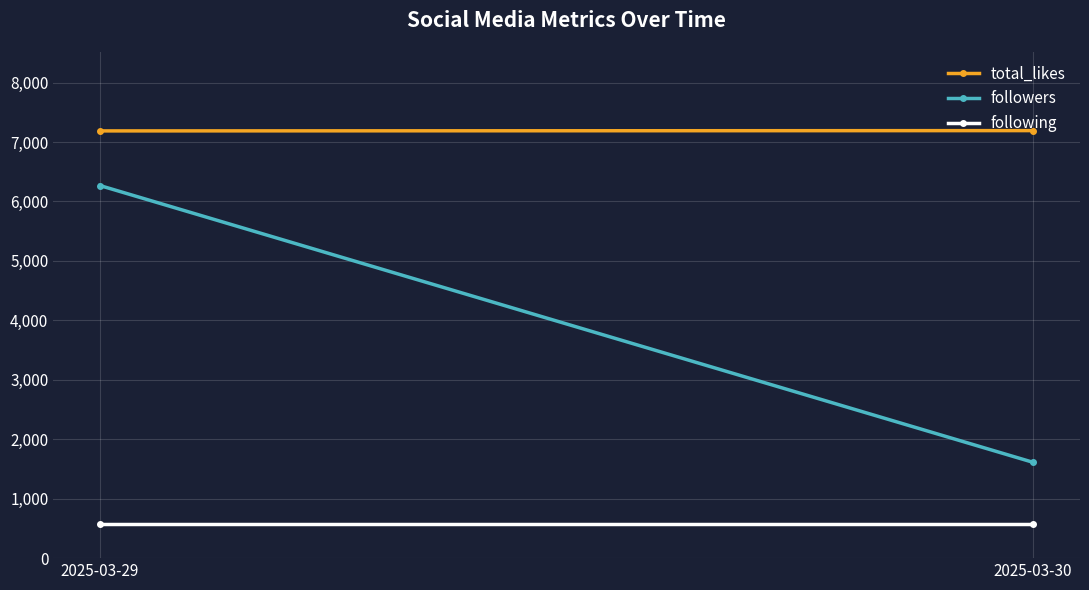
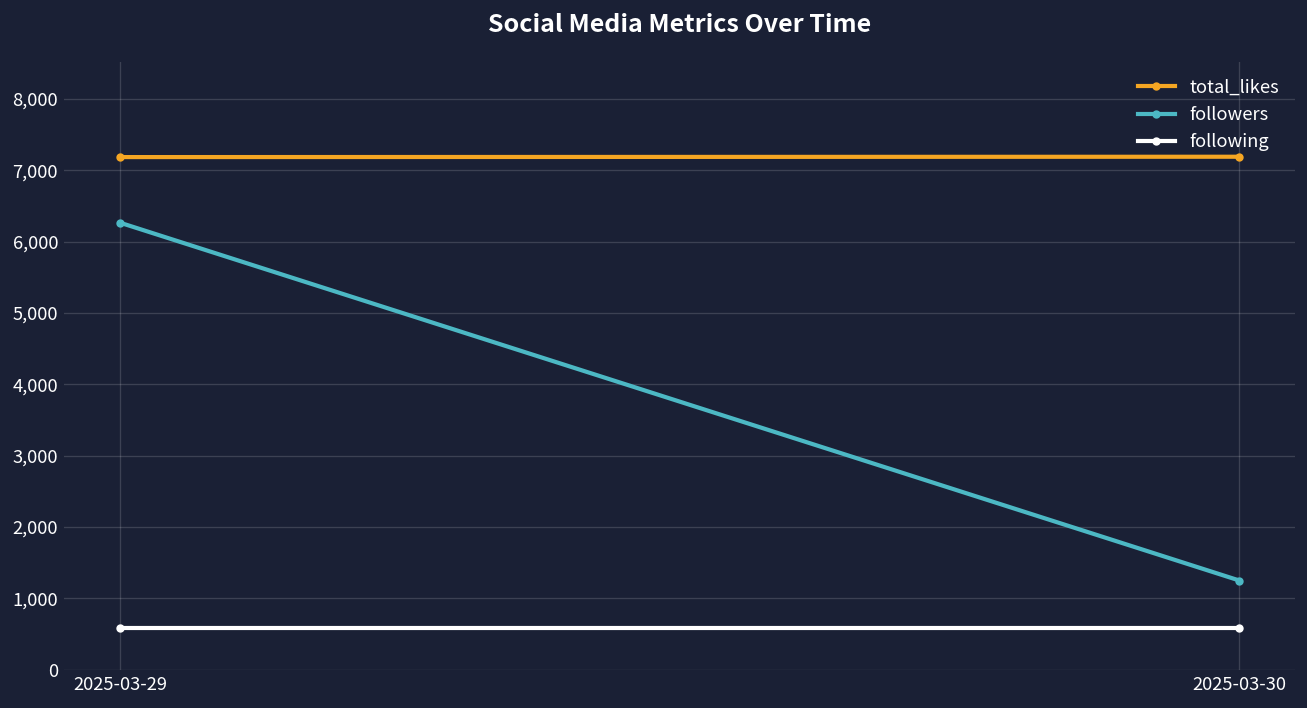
followers, 2025-03-30: 1,600 -> 1,300
